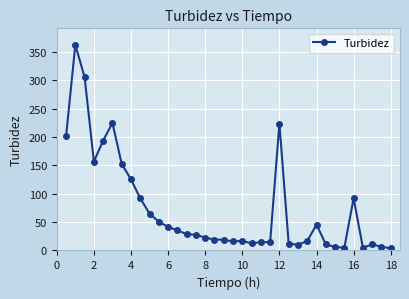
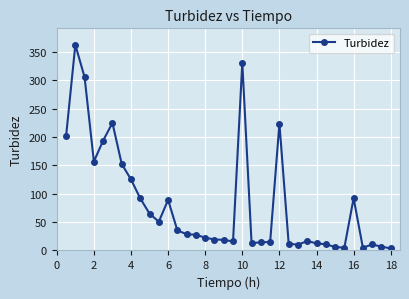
6: 40 -> 90
10: 20 -> 330
14: 50 -> 10
